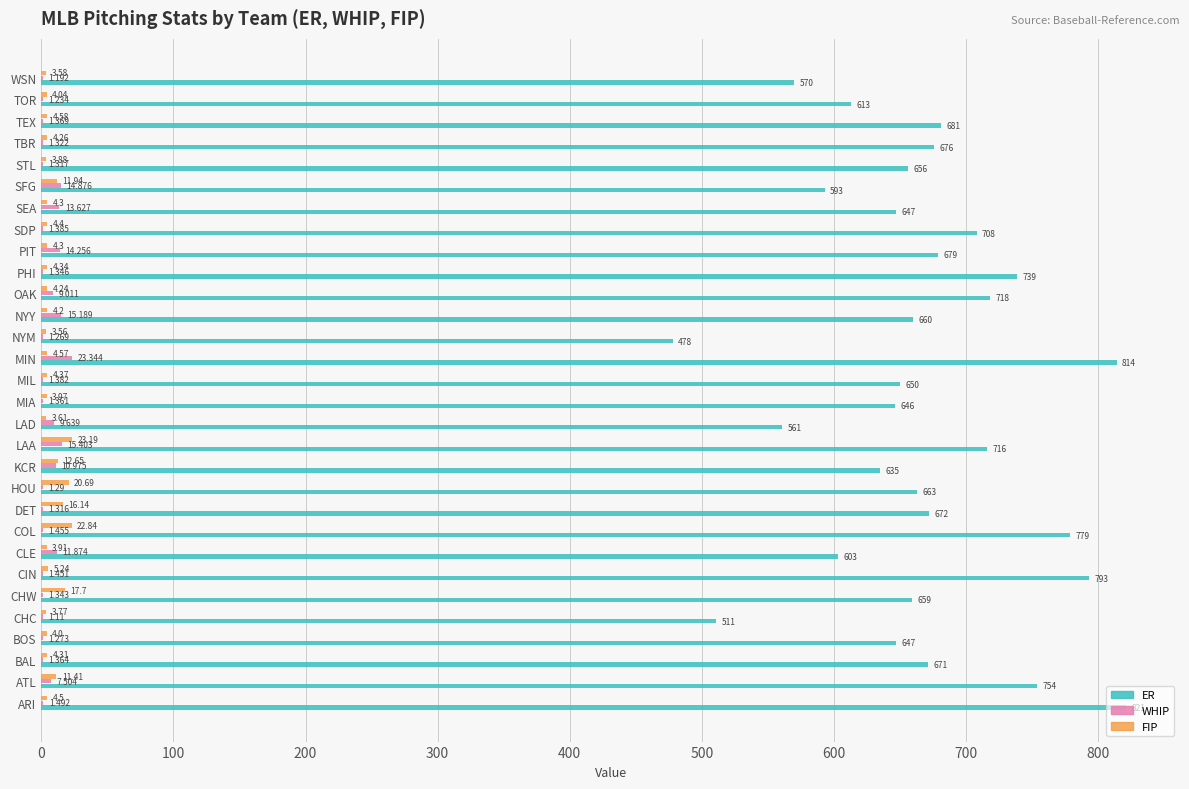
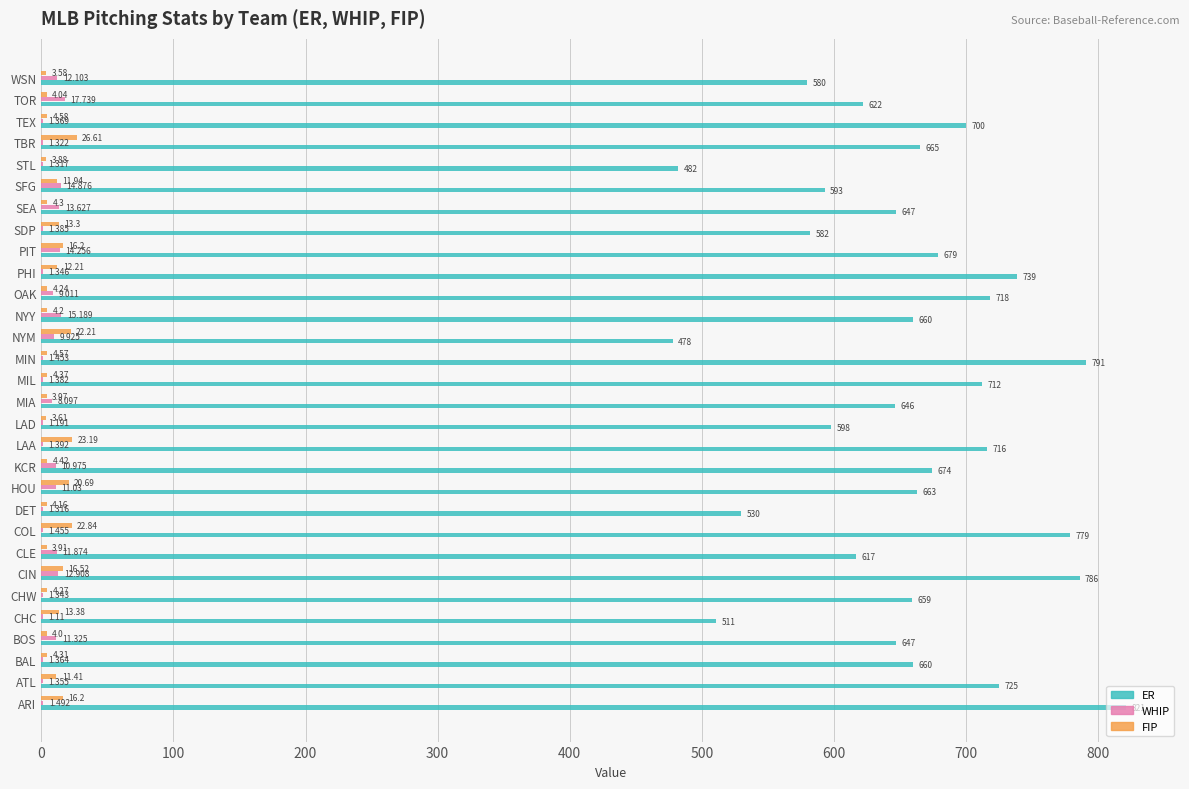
WHIP, WSN: 1.192 -> 12.103
ER, WSN: 570 -> 580
WHIP, TOR: 1.234 -> 17.739
ER, TOR: 613 -> 622
ER, TEX: 681 -> 700
FIP, TBR: 4.26 -> 26.61
ER, TBR: 676 -> 665
ER, STL: 656 -> 482
FIP, SDP: 4.4 -> 13.3
ER, SDP: 708 -> 582
FIP, PIT: 4.3 -> 16.2
FIP, PHI: 4.34 -> 12.21
FIP, NYM: 3.56 -> 22.21
WHIP, NYM: 1.269 -> 9.925
WHIP, MIN: 23.344 -> 1.453
ER, MIN: 814 -> 791
ER, MIL: 650 -> 712
WHIP, MIA: 1.361 -> 8.097
WHIP, LAD: 9.639 -> 1.191
ER, LAD: 561 -> 598
WHIP, LAA: 15.403 -> 1.392
FIP, KCR: 12.65 -> 4.42
ER, KCR: 635 -> 674
WHIP, HOU: 1.29 -> 11.03
FIP, DET: 16.14 -> 4.16
ER, DET: 672 -> 530
ER, CLE: 603 -> 617
FIP, CIN: 5.24 -> 16.52
WHIP, CIN: 1.451 -> 12.908
ER, CIN: 793 -> 786
FIP, CHW: 17.7 -> 4.27
FIP, CHC: 3.77 -> 13.38
WHIP, BOS: 1.273 -> 11.325
ER, BAL: 671 -> 660
WHIP, ATL: 7.504 -> 1.355
ER, ATL: 754 -> 725
FIP, ARI: 4.5 -> 16.2
